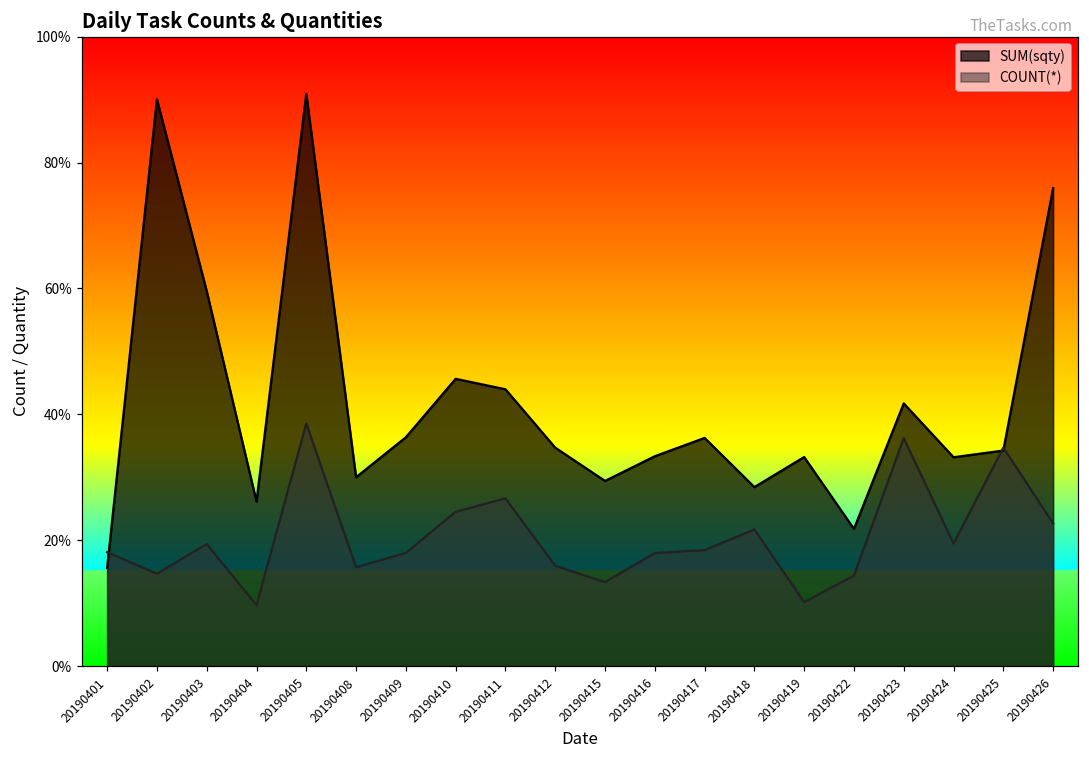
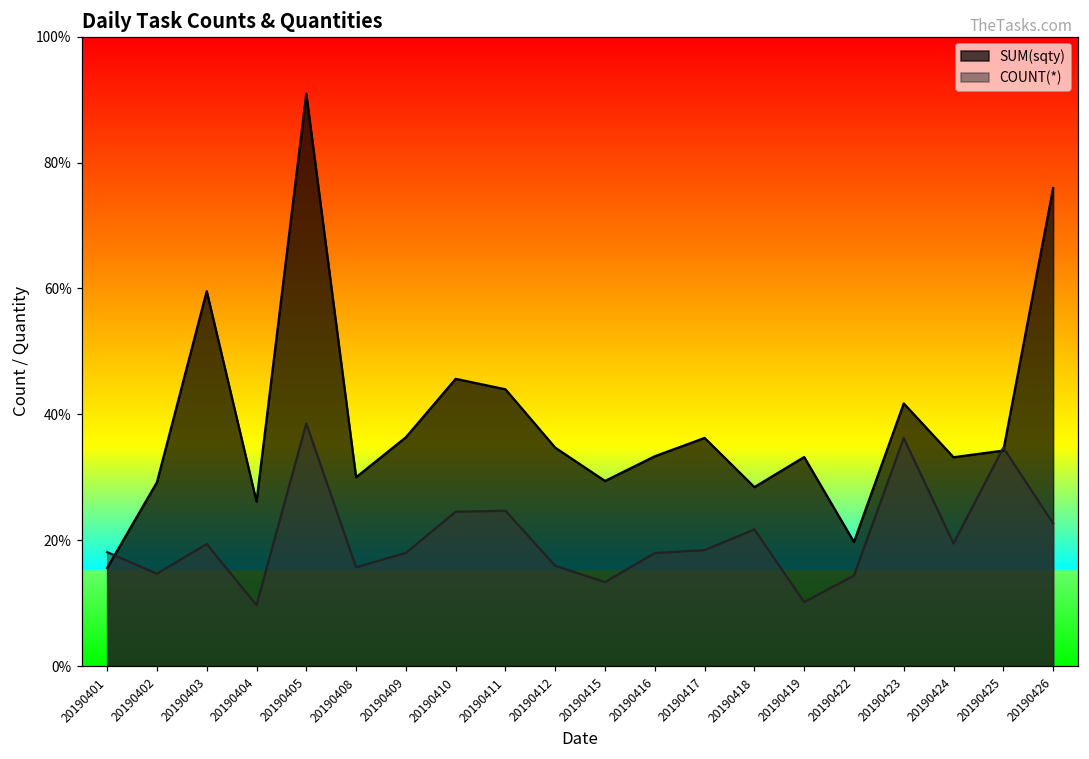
SUM(sqty), 20190402: 90% -> 29%
COUNT(*), 20190411: 27% -> 25%
SUM(sqty), 20190422: 22% -> 20%
